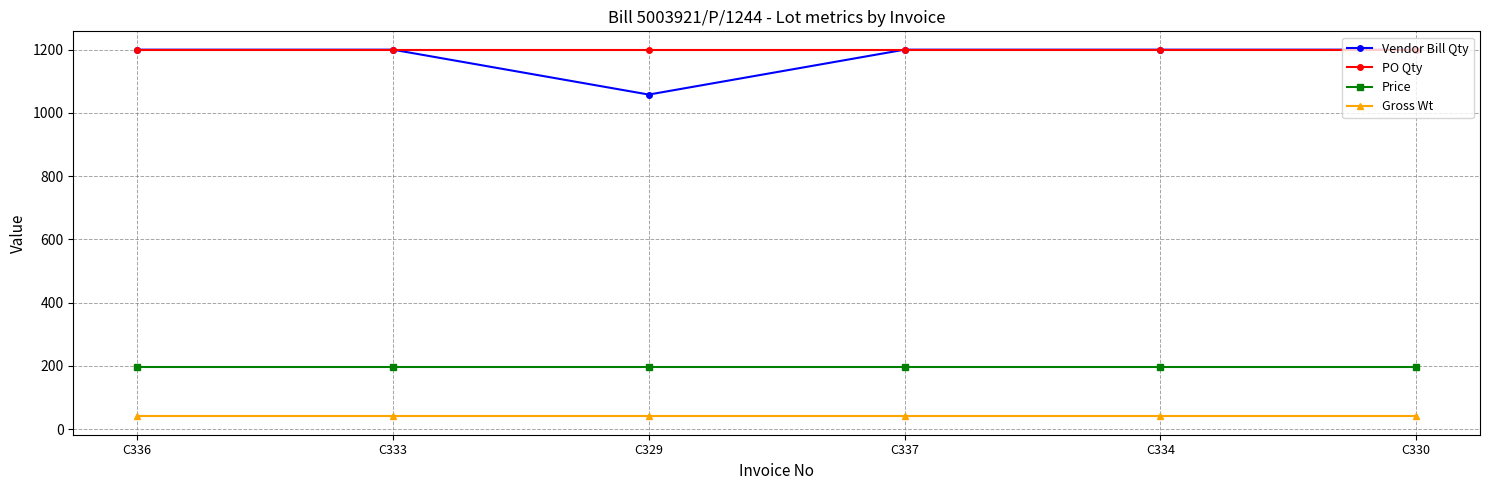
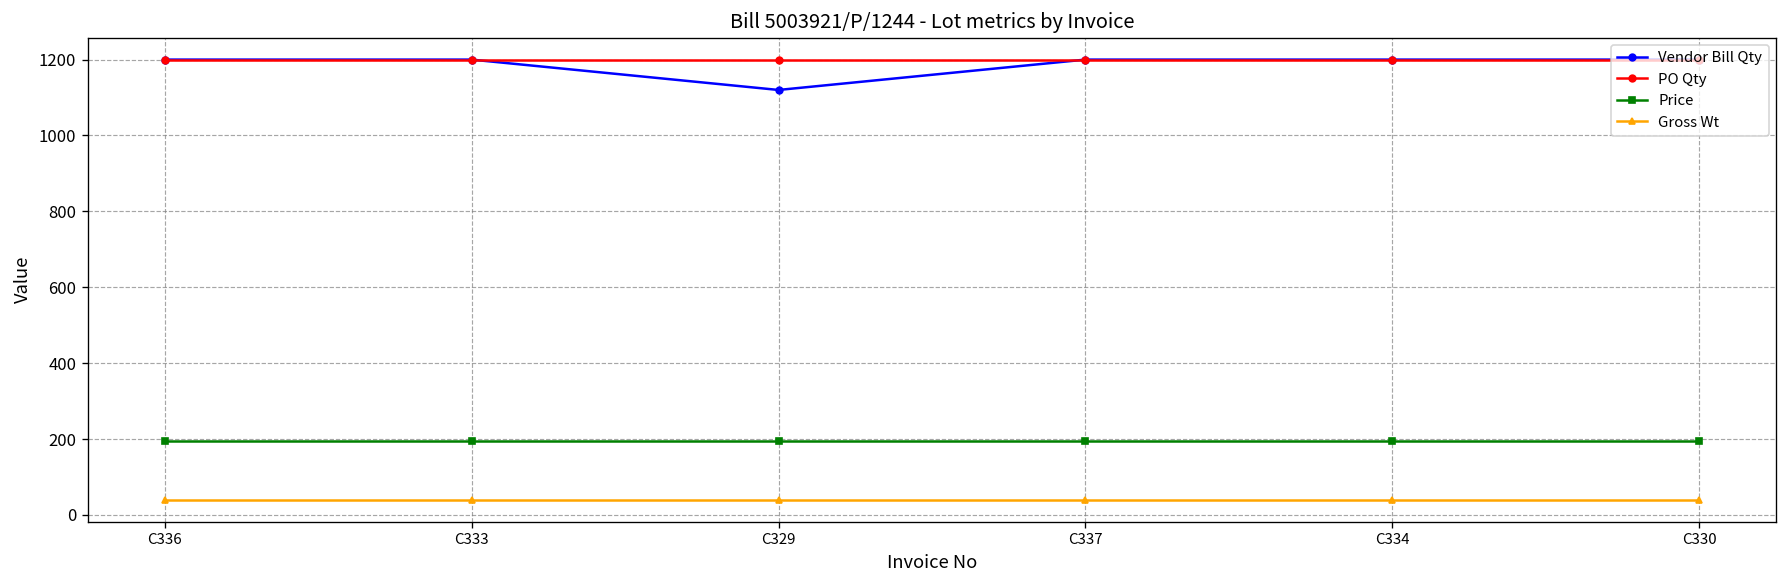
Vendor Bill Qty, C329: 1060 -> 1120
